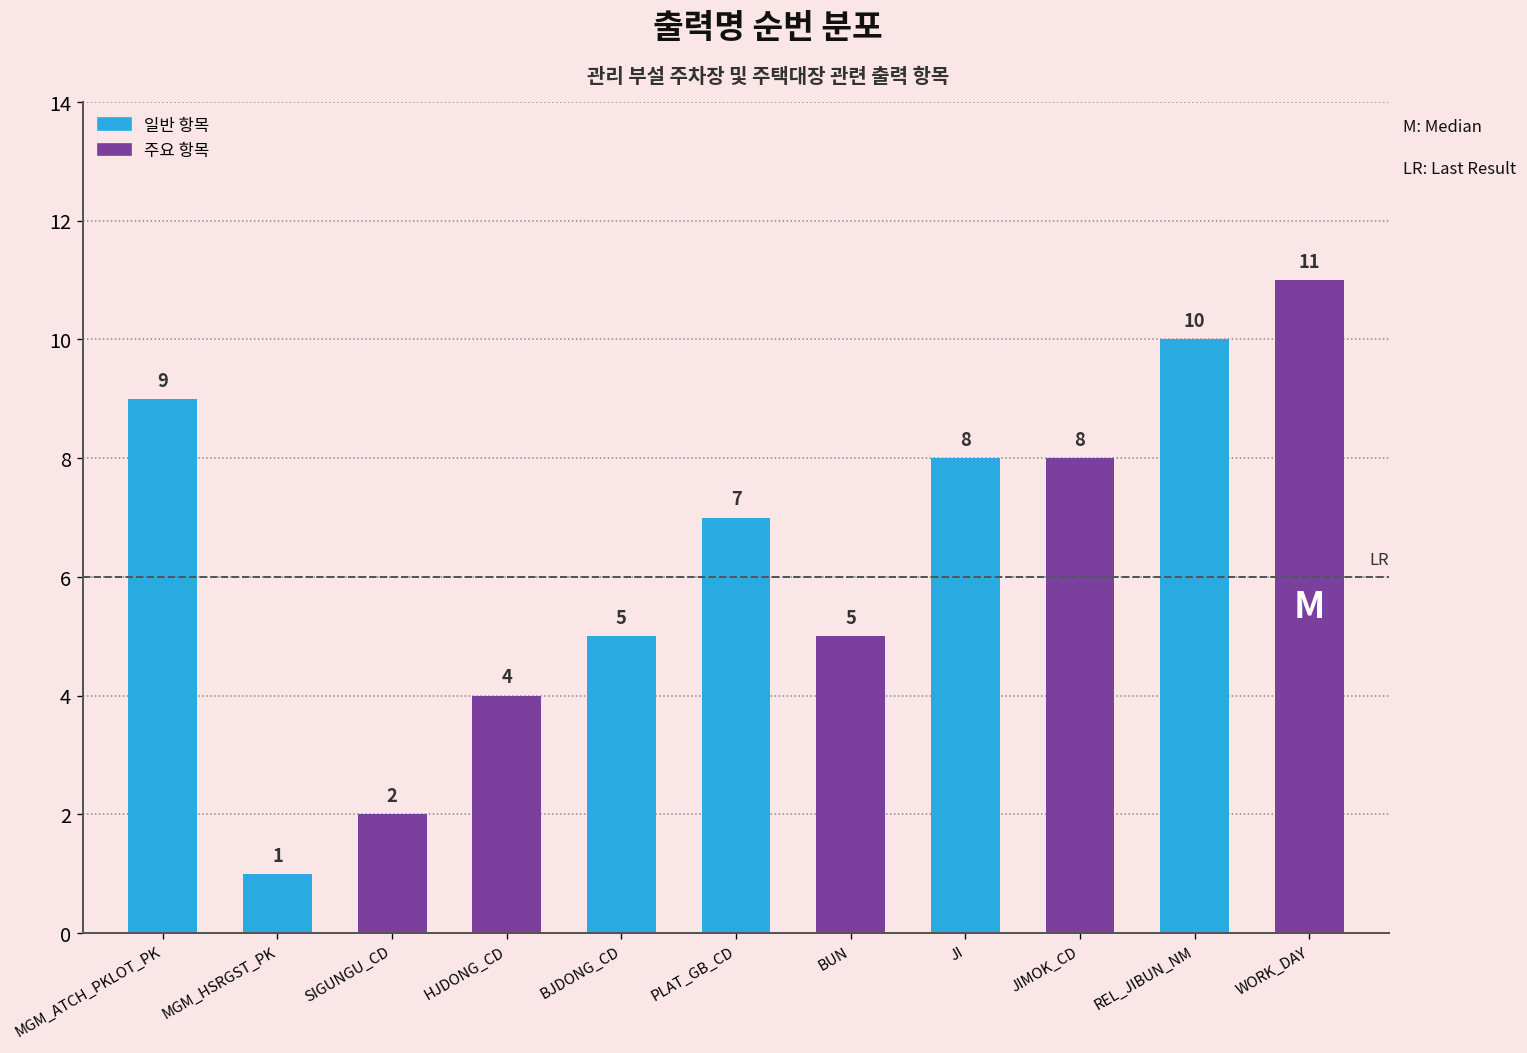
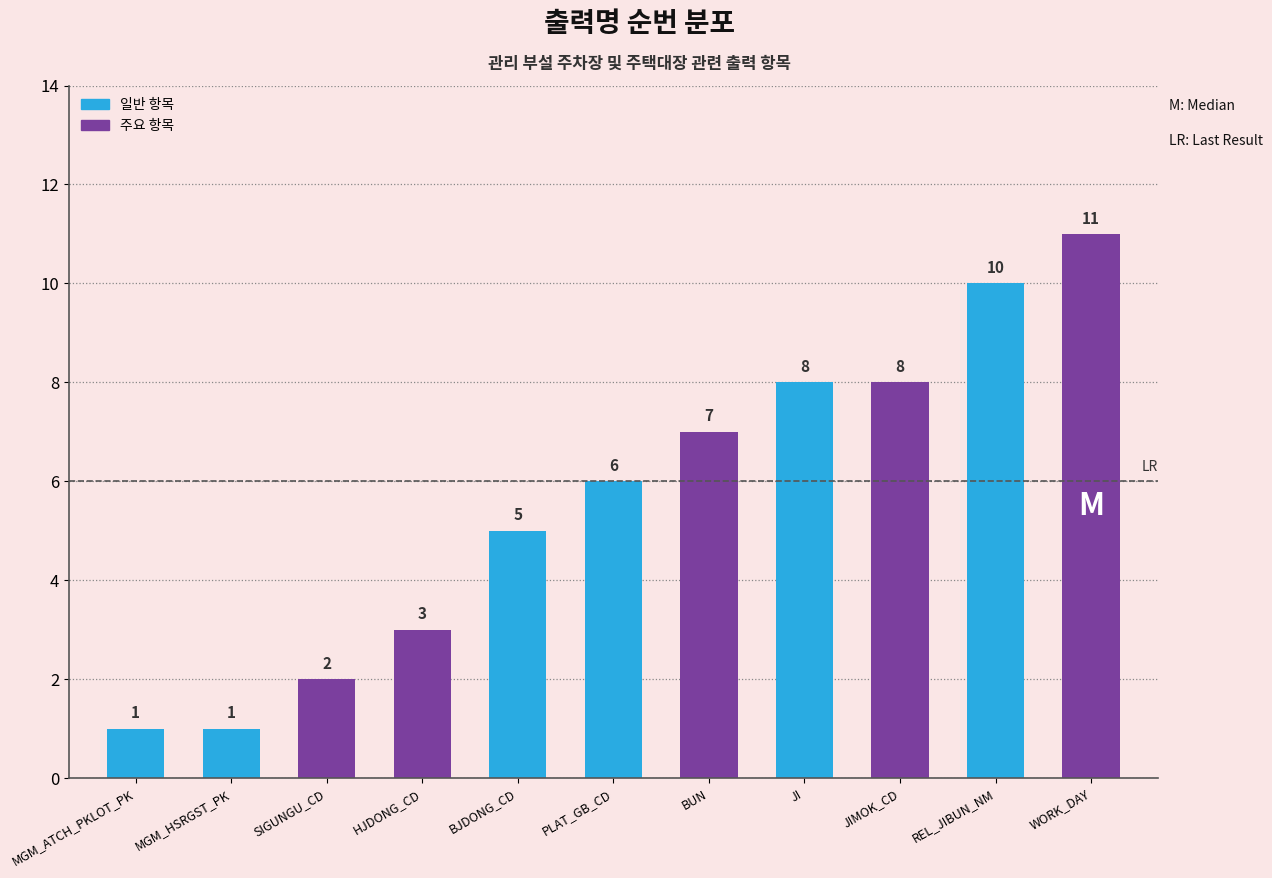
MGM_ATCH_PKLOT_PK: 9 -> 1
HJDONG_CD: 4 -> 3
PLAT_GB_CD: 7 -> 6
BUN: 5 -> 7
